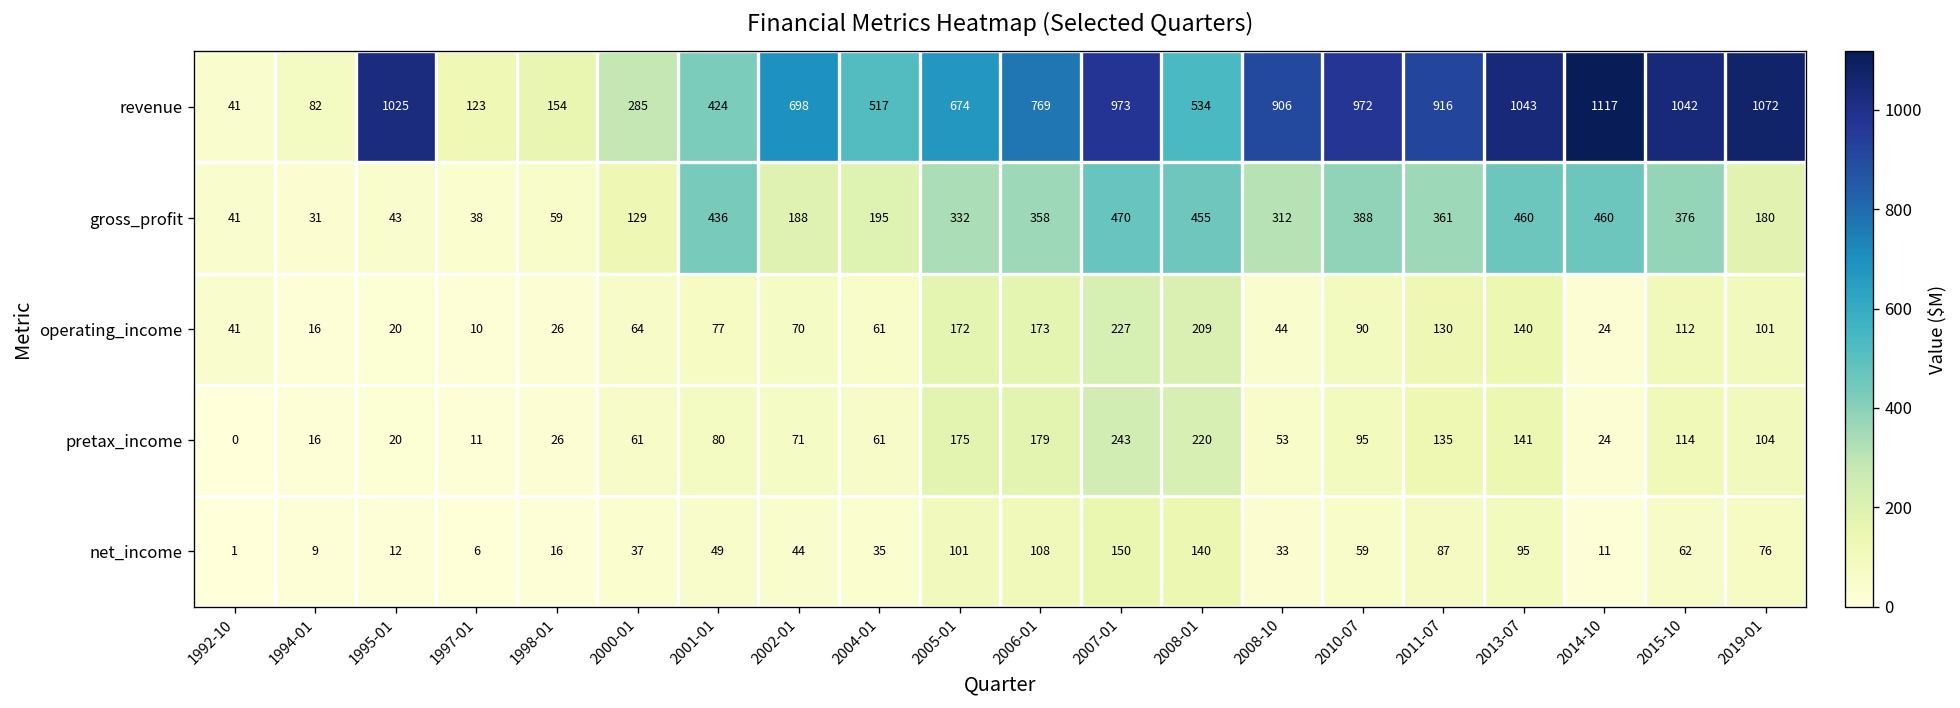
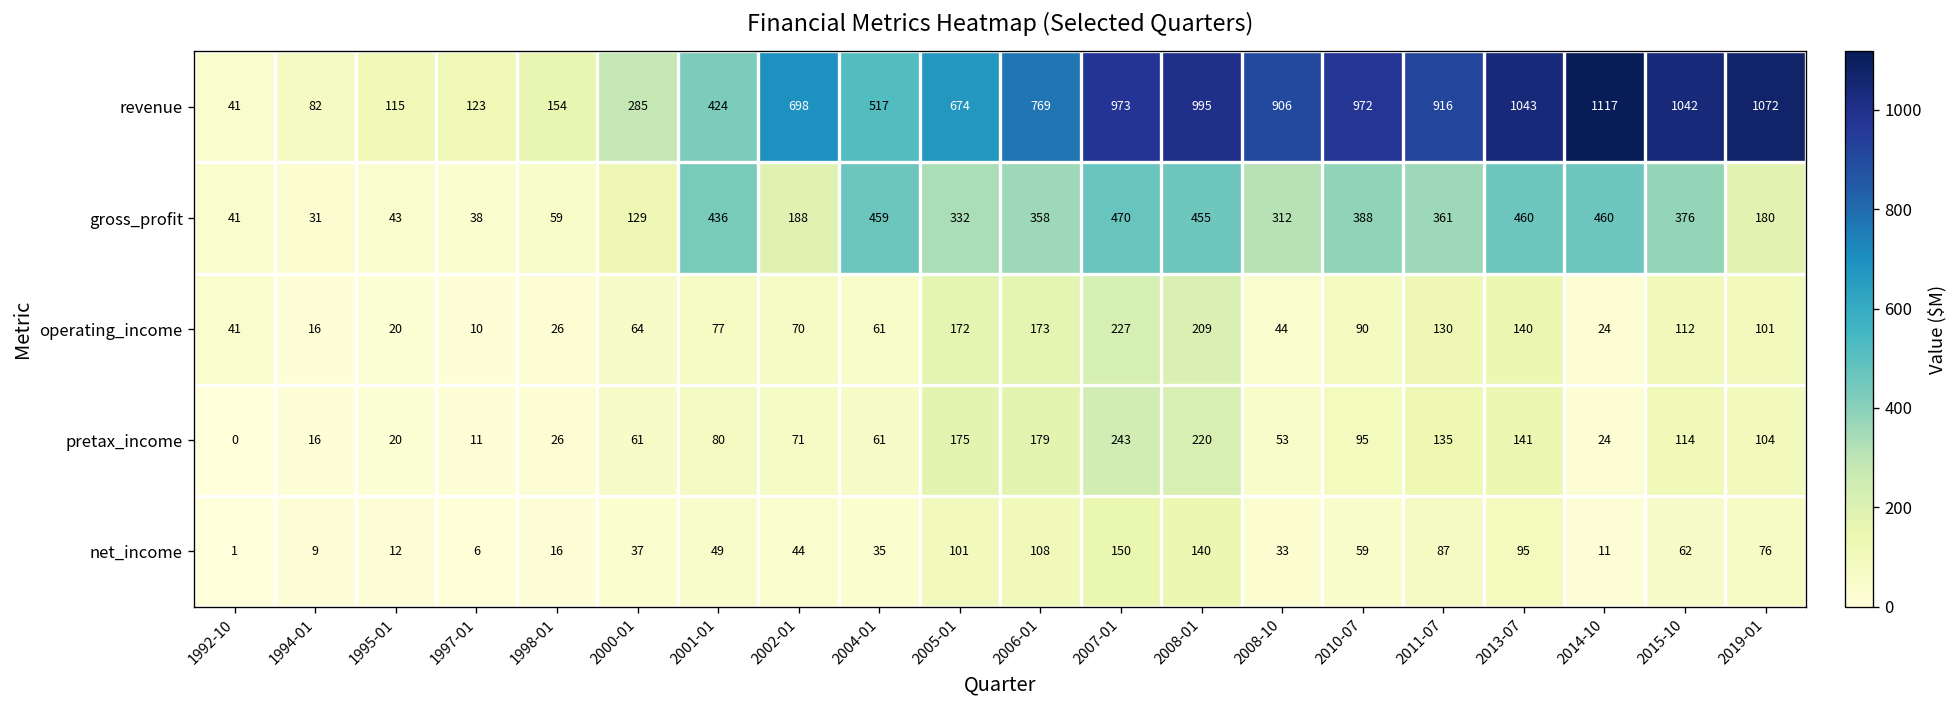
revenue, 1995-01: 1025 -> 115
revenue, 2008-01: 534 -> 995
gross_profit, 2004-01: 195 -> 459
